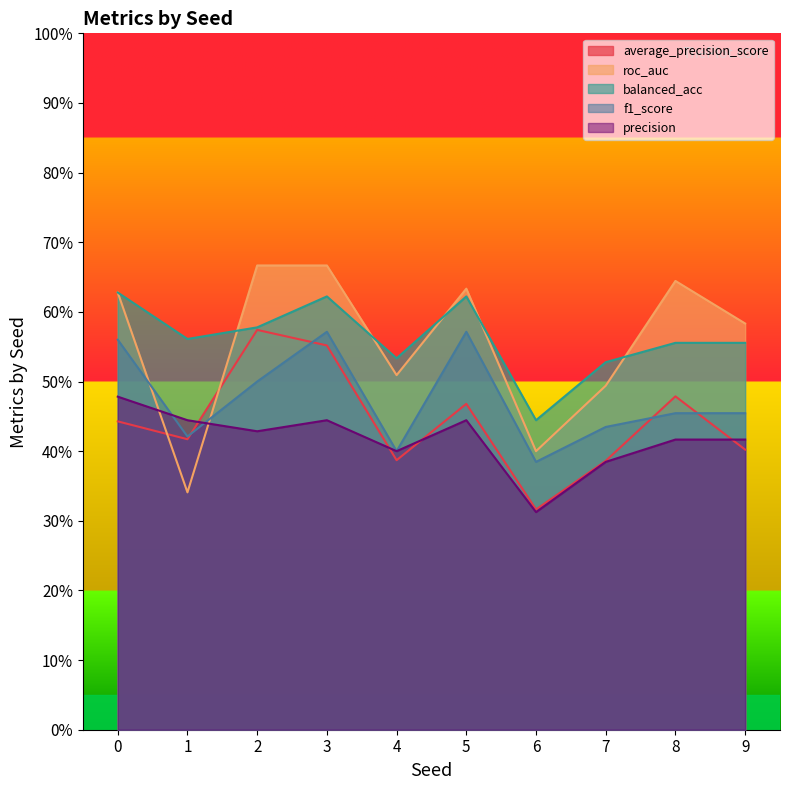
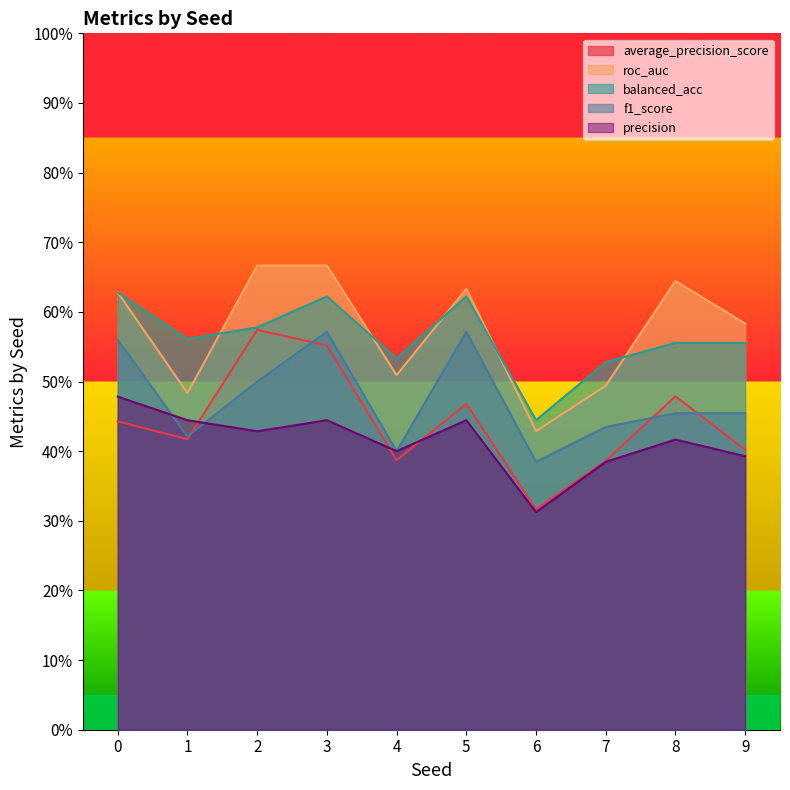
roc_auc, 1: 34% -> 48%
roc_auc, 6: 40% -> 43%
precision, 9: 42% -> 39%
